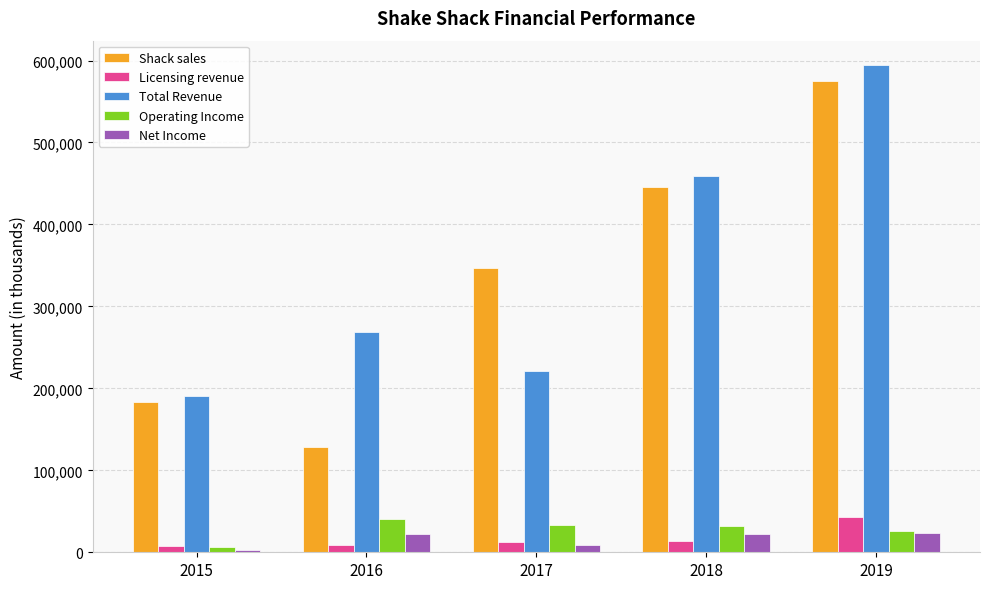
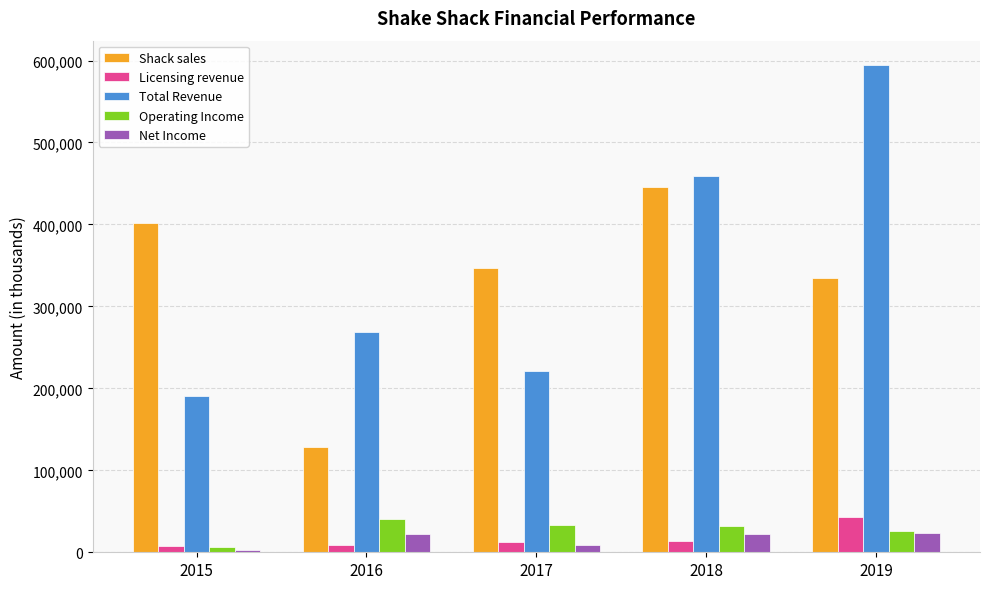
Shack sales, 2015: 180,000 -> 400,000
Shack sales, 2019: 570,000 -> 330,000
